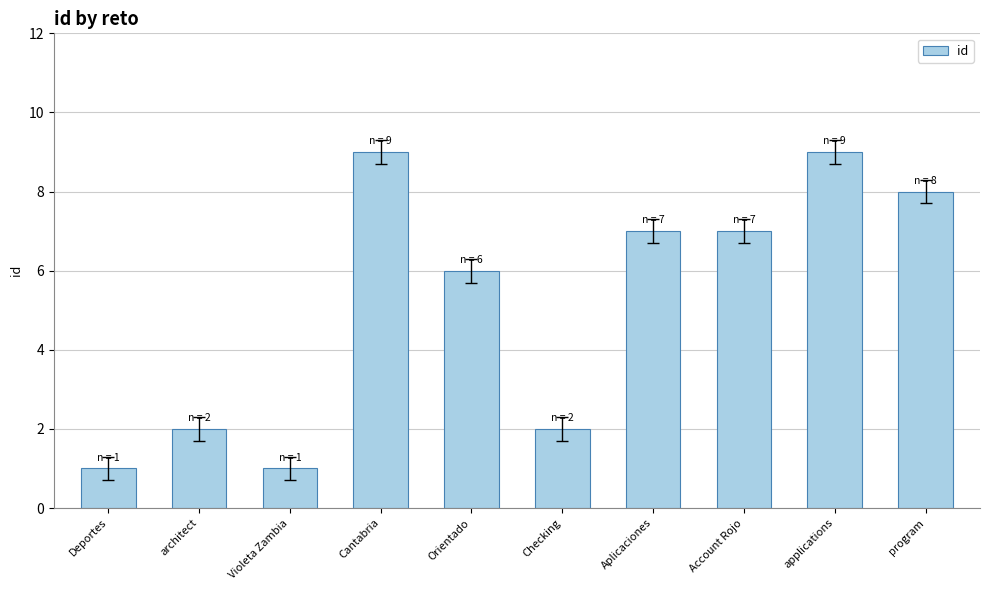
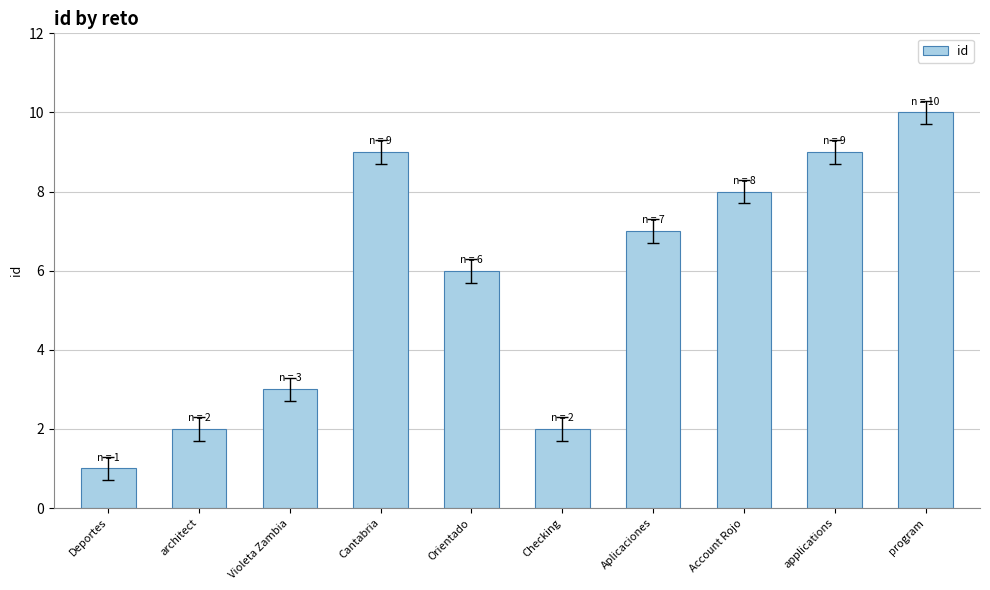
id, Violeta Zambia: 1 -> 3
id, Account Rojo: 7 -> 8
id, program: 8 -> 10
